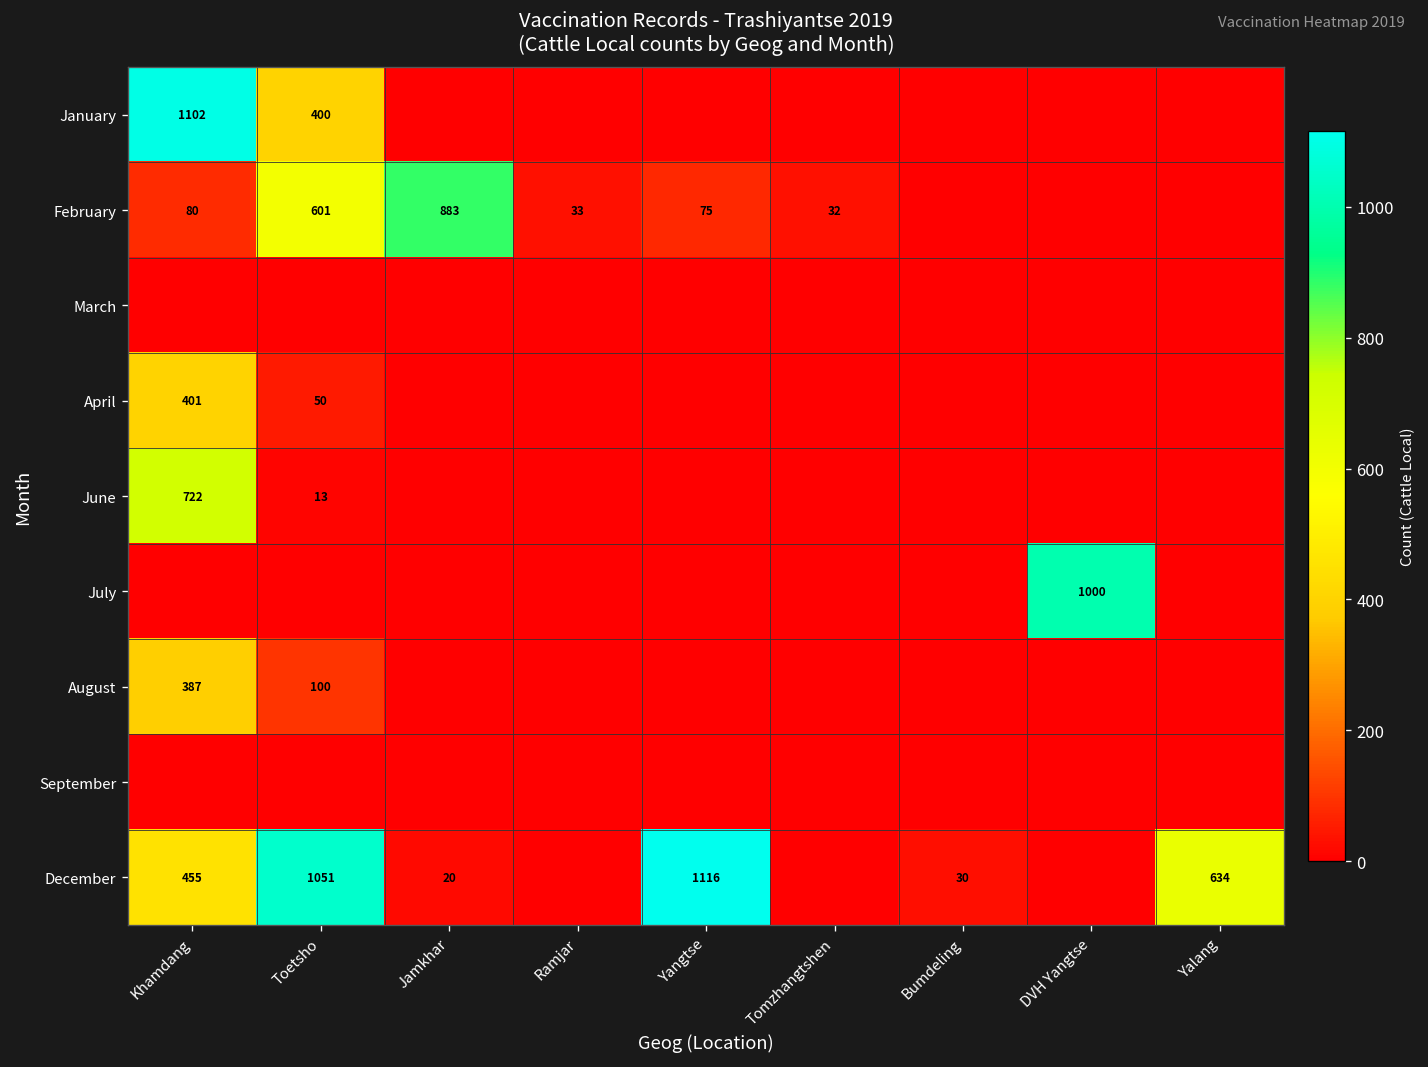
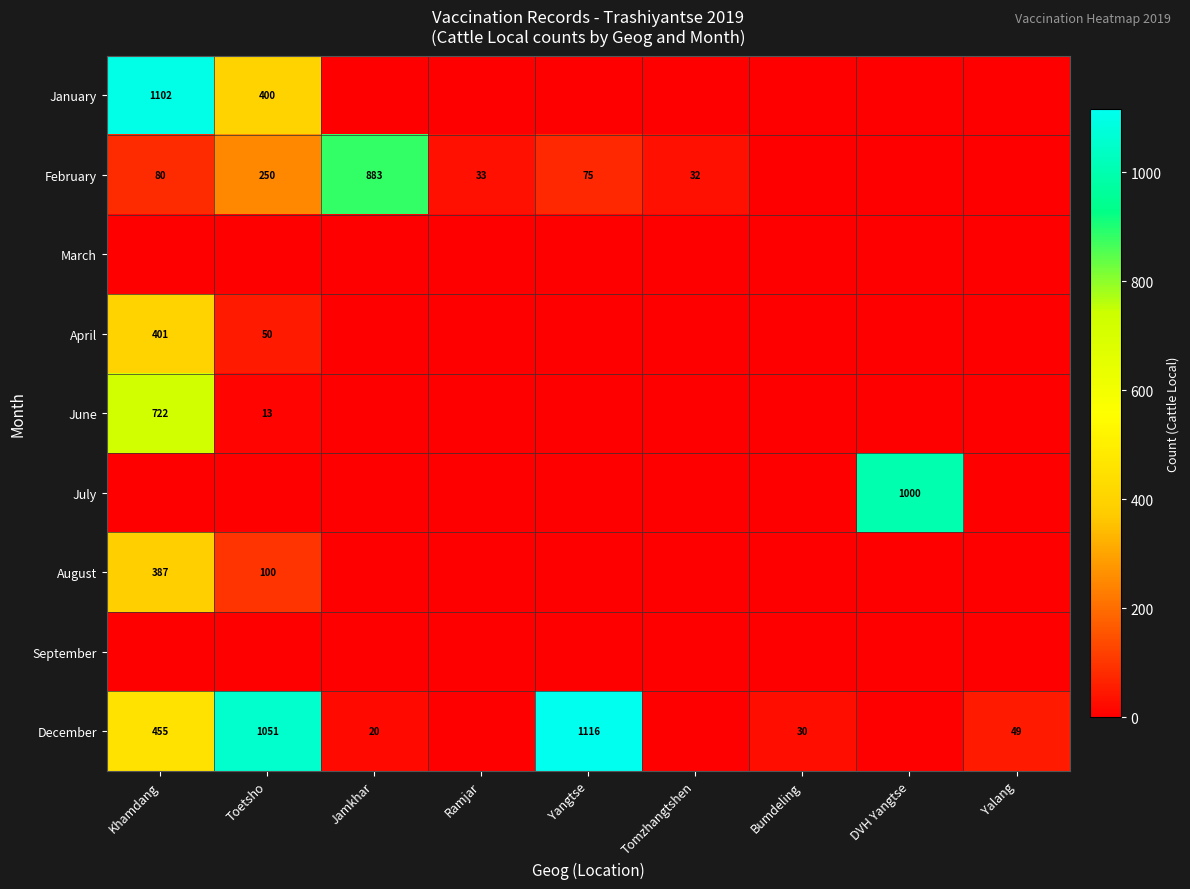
February, Toetsho: 601 -> 250
December, Yalang: 634 -> 49
